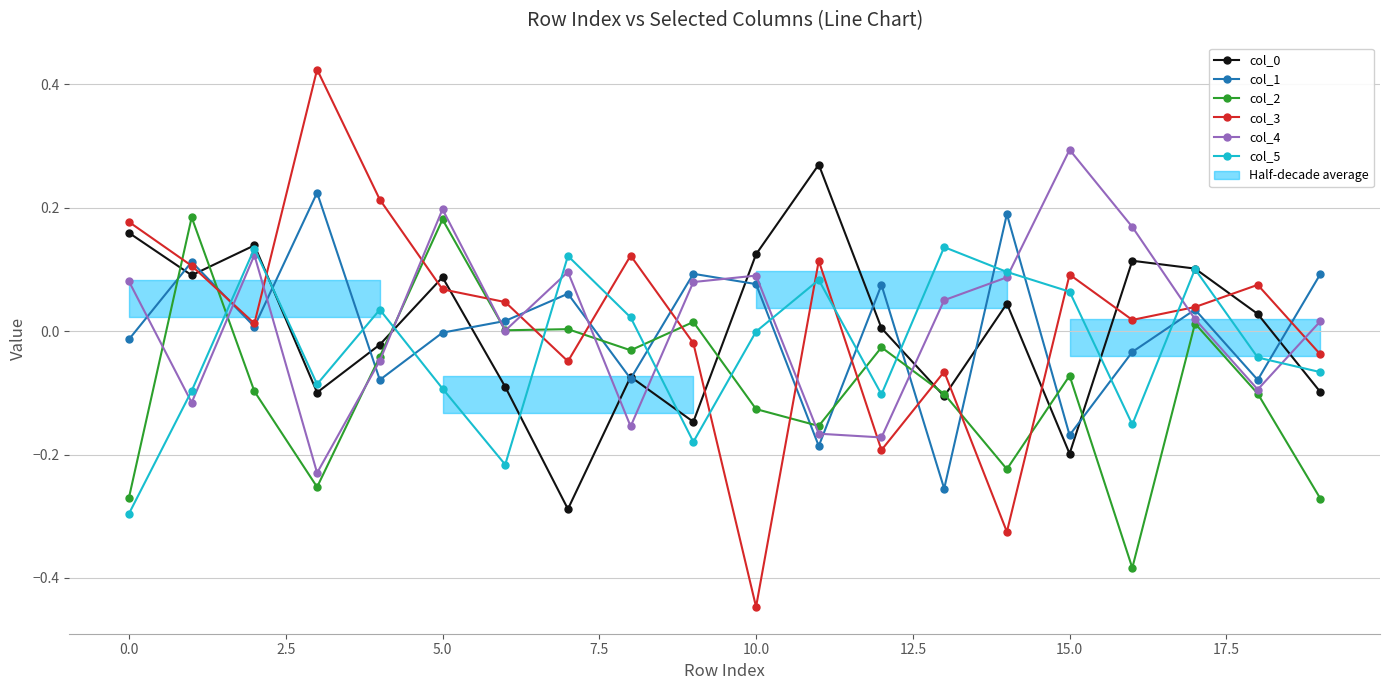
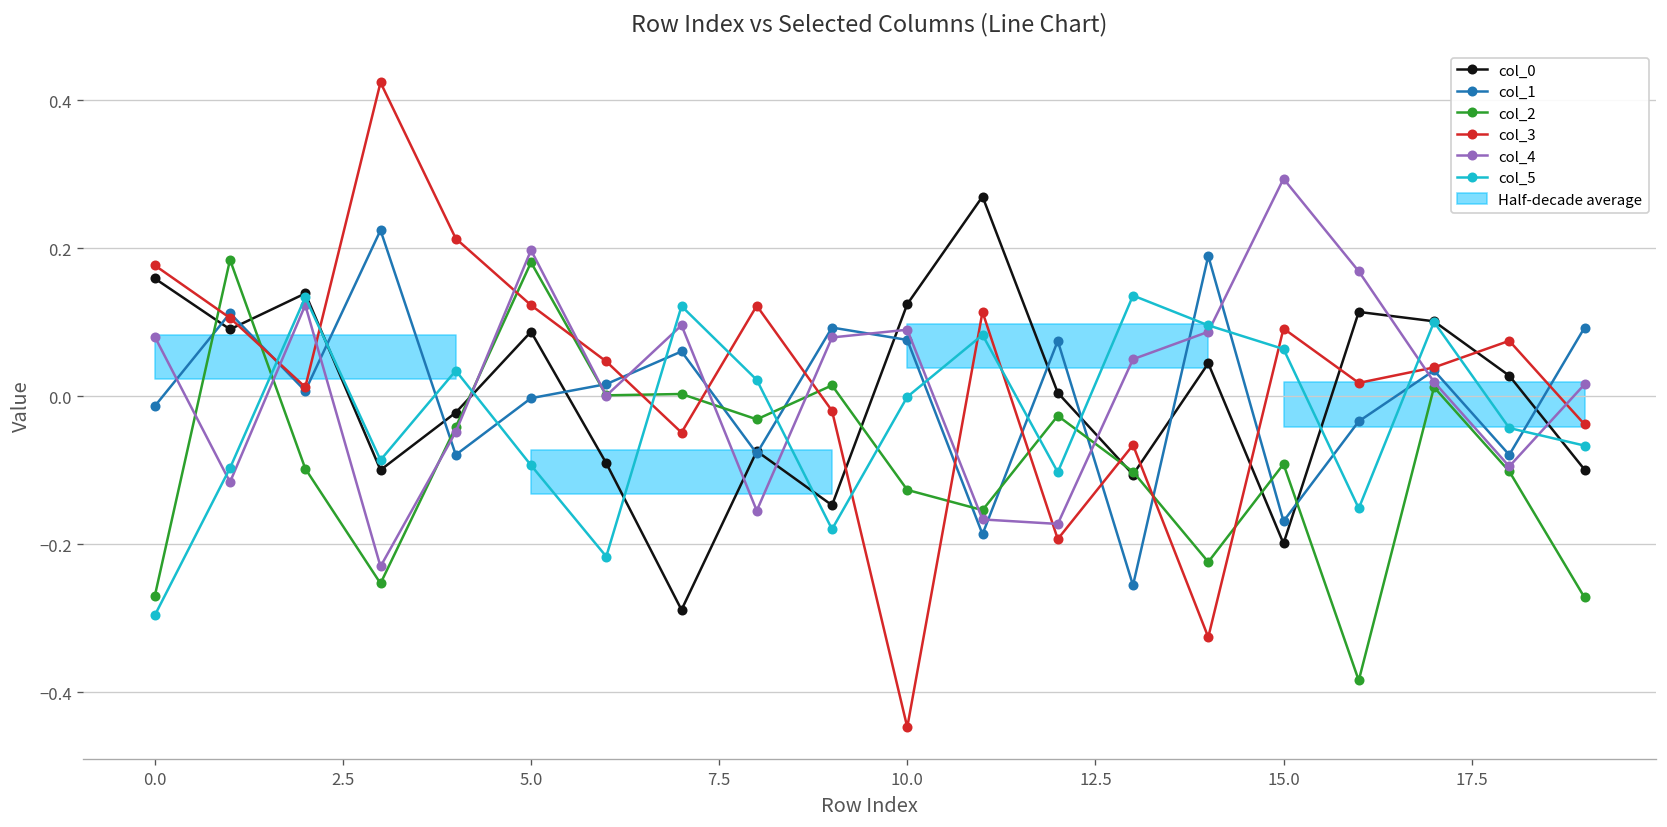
col_3, 5.0: 0.07 -> 0.12
col_2, 15.0: -0.07 -> -0.09
